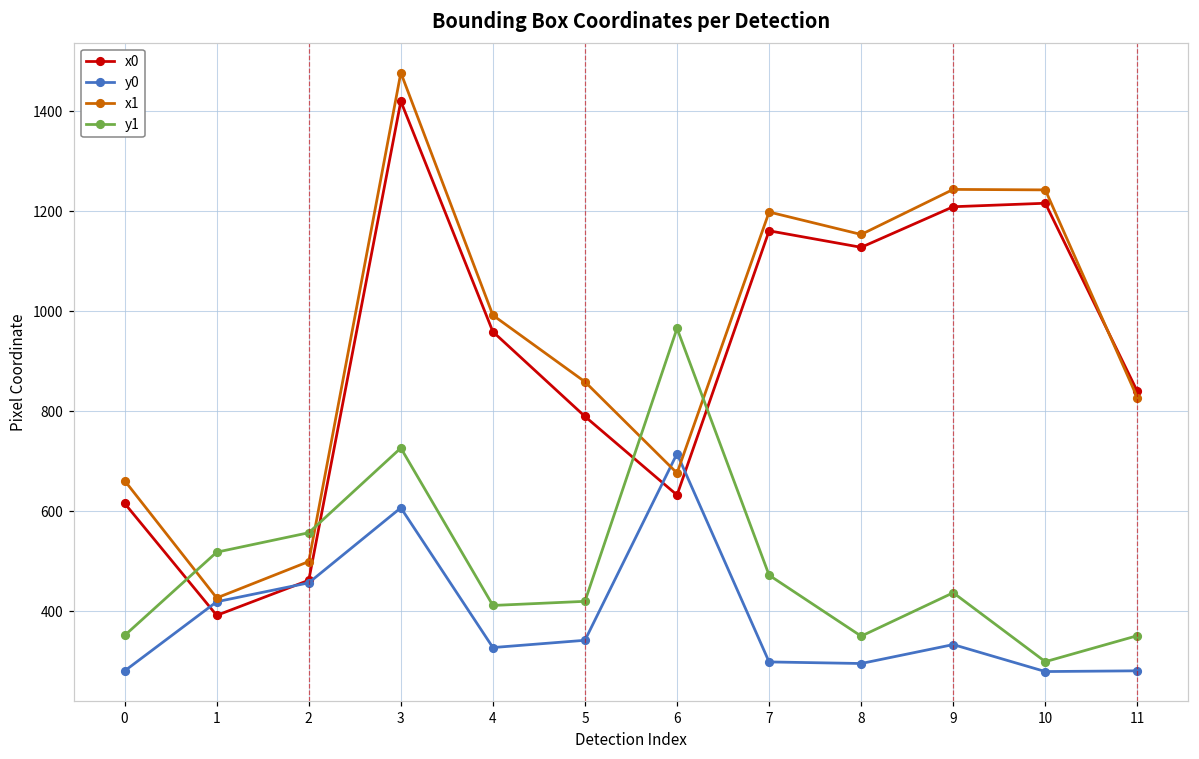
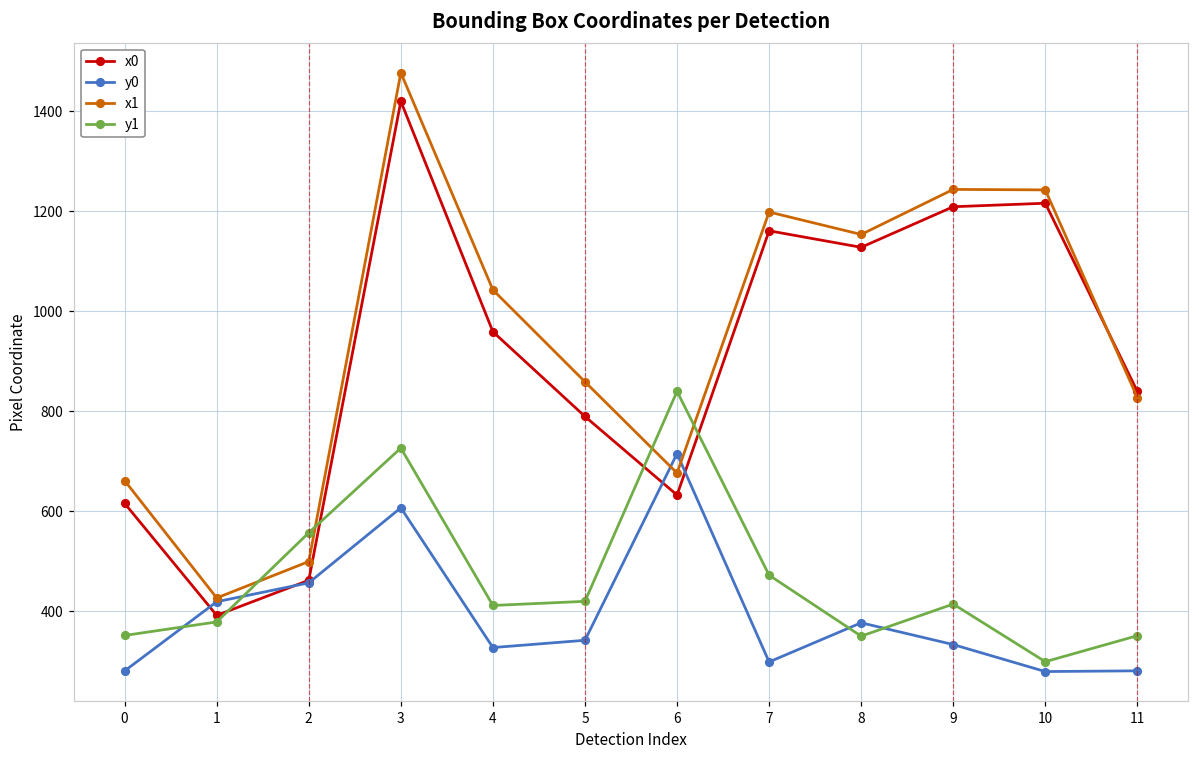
y1, 1: 520 -> 380
x1, 4: 990 -> 1040
y1, 6: 970 -> 840
y0, 8: 300 -> 380
y1, 9: 440 -> 410
